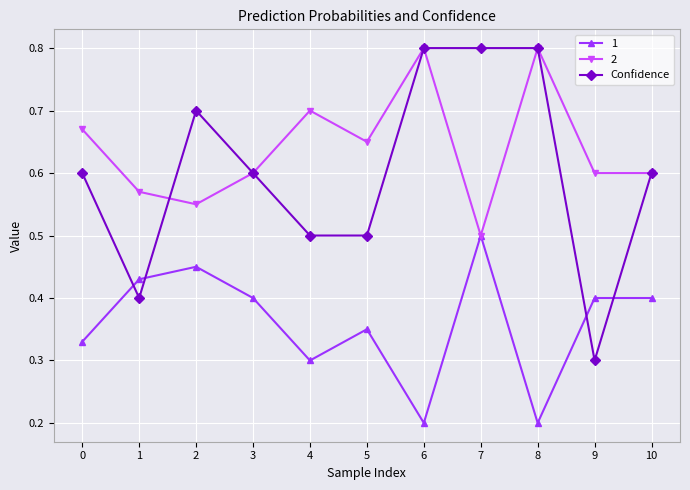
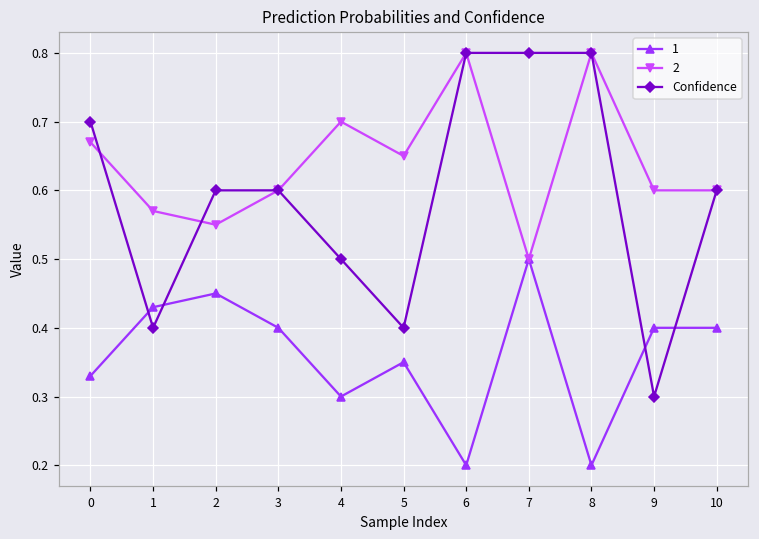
Confidence, 0: 0.6 -> 0.7
Confidence, 2: 0.7 -> 0.6
Confidence, 5: 0.5 -> 0.4
